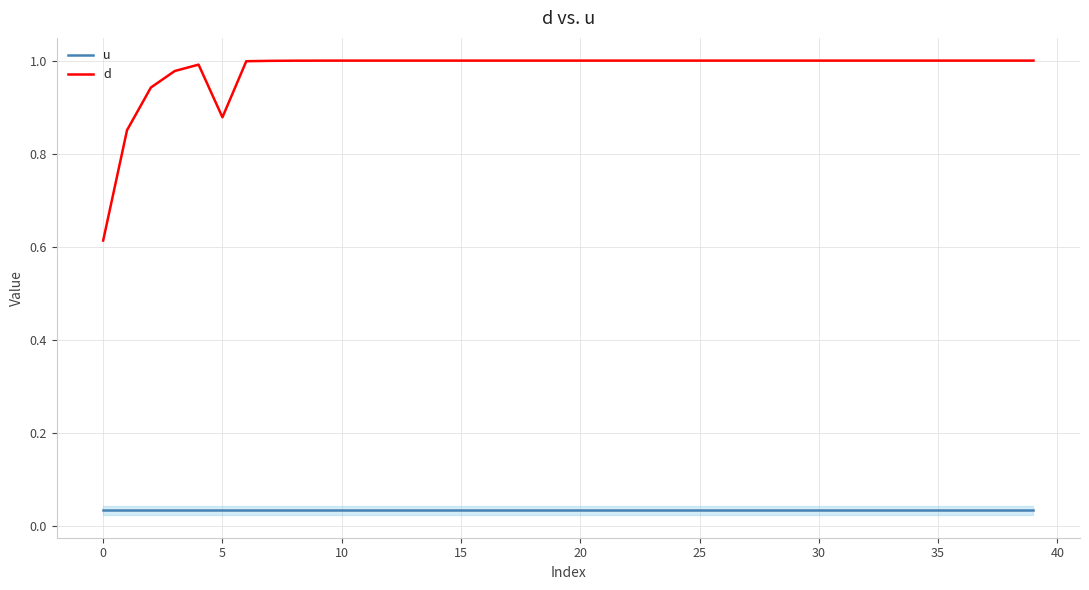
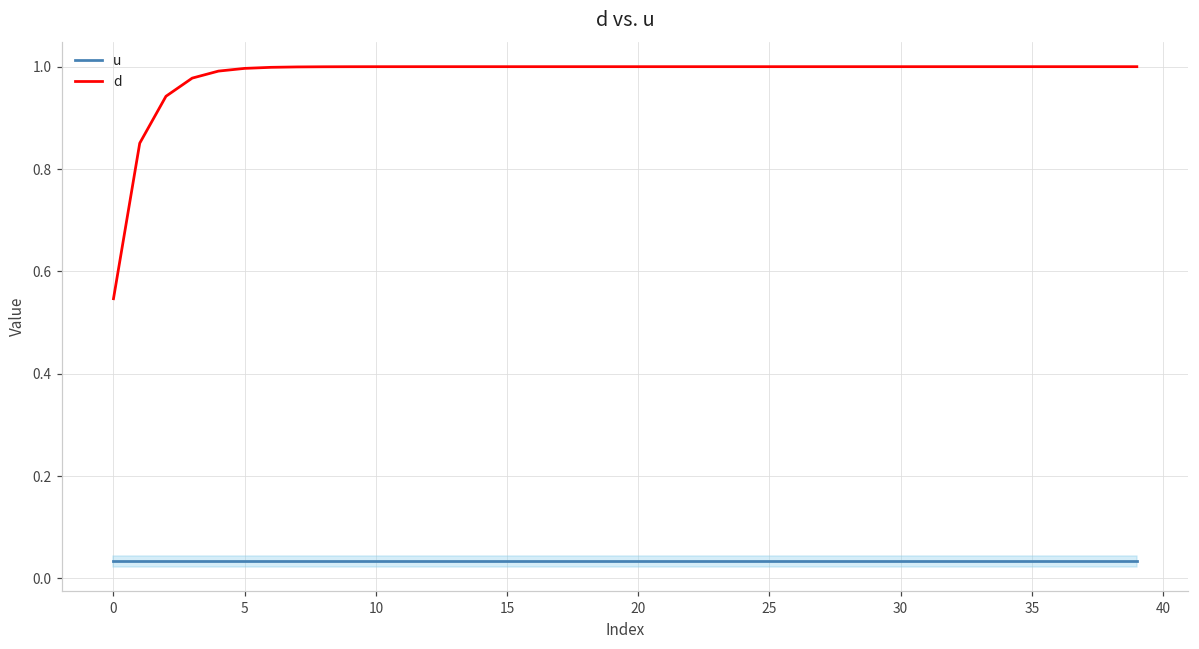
d, 0: 0.61 -> 0.55
d, 5: 0.88 -> 1.00
